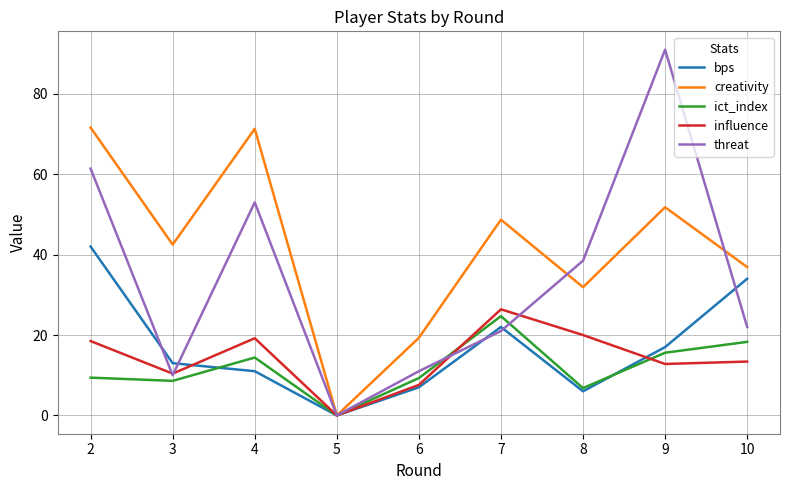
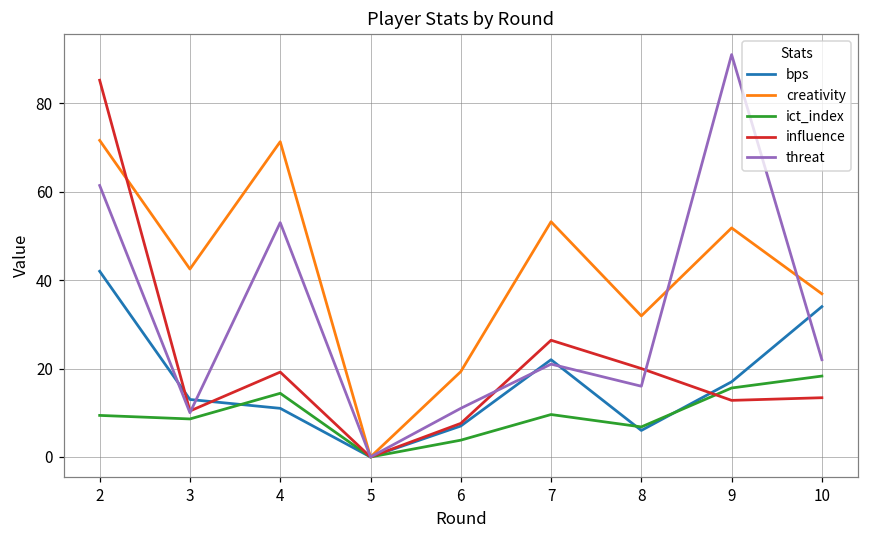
influence, 2: 19 -> 85
ict_index, 6: 9 -> 4
creativity, 7: 49 -> 53
ict_index, 7: 25 -> 10
threat, 8: 39 -> 16
